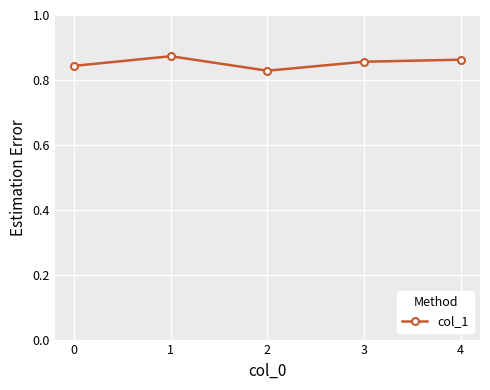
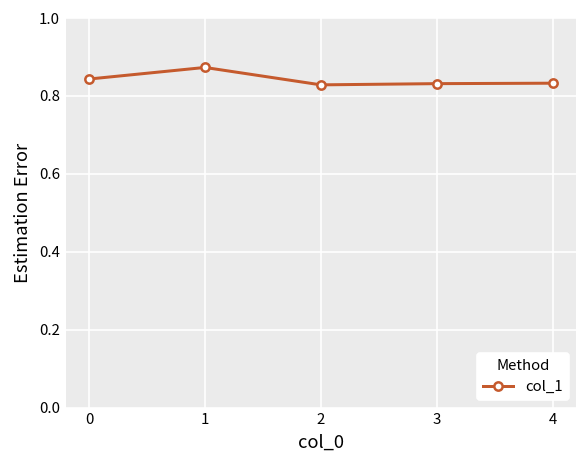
3: 0.86 -> 0.83
4: 0.86 -> 0.83
